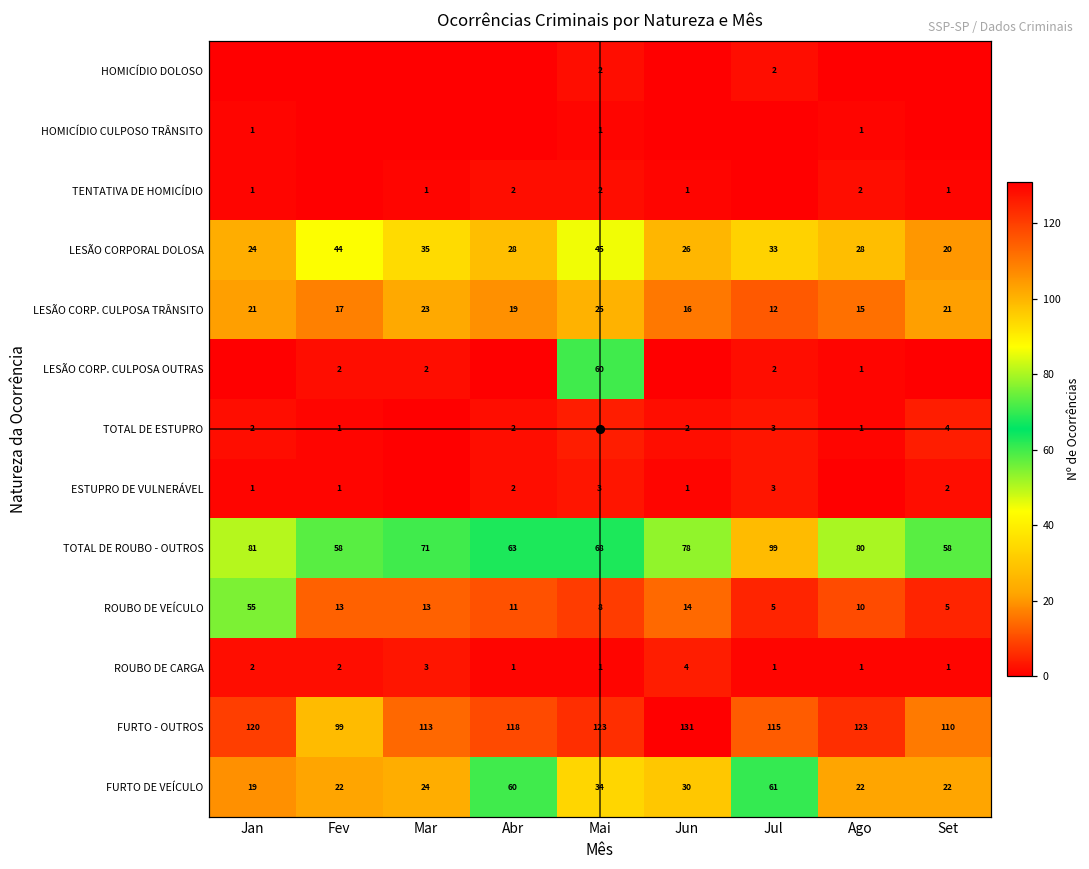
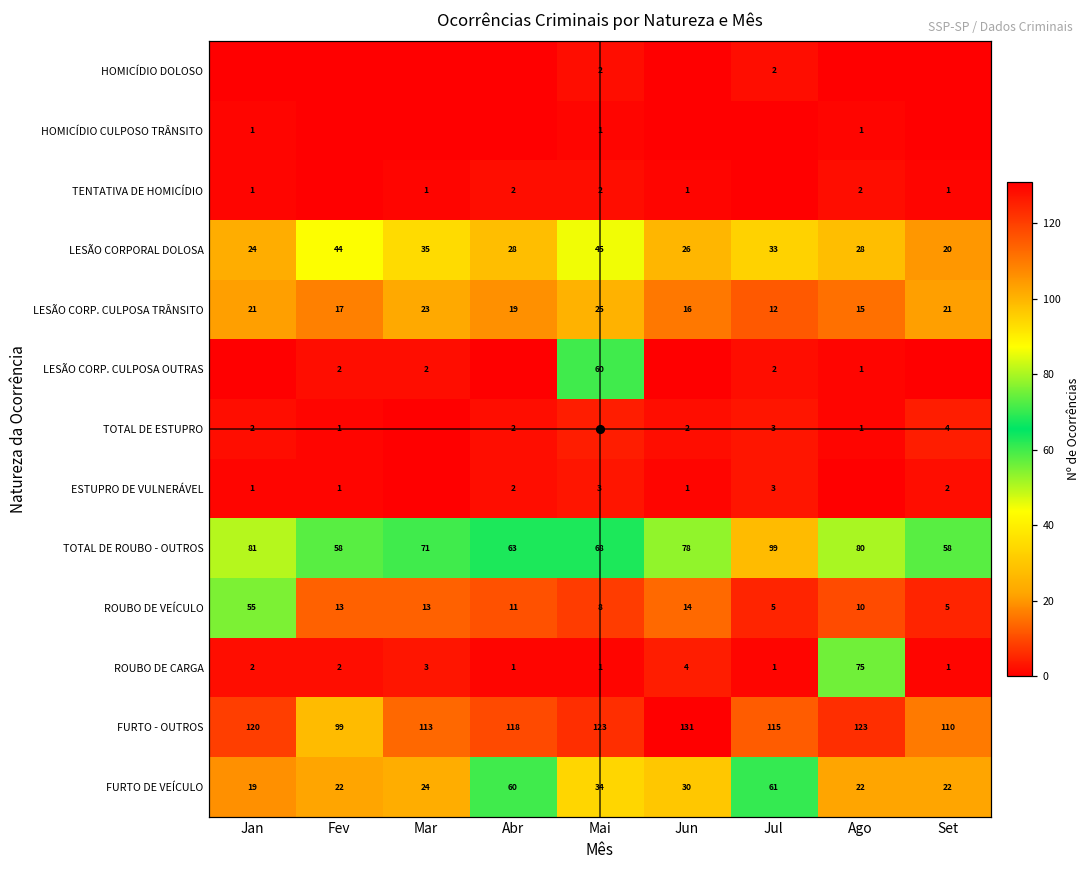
ROUBO DE CARGA, Ago: 1 -> 75
